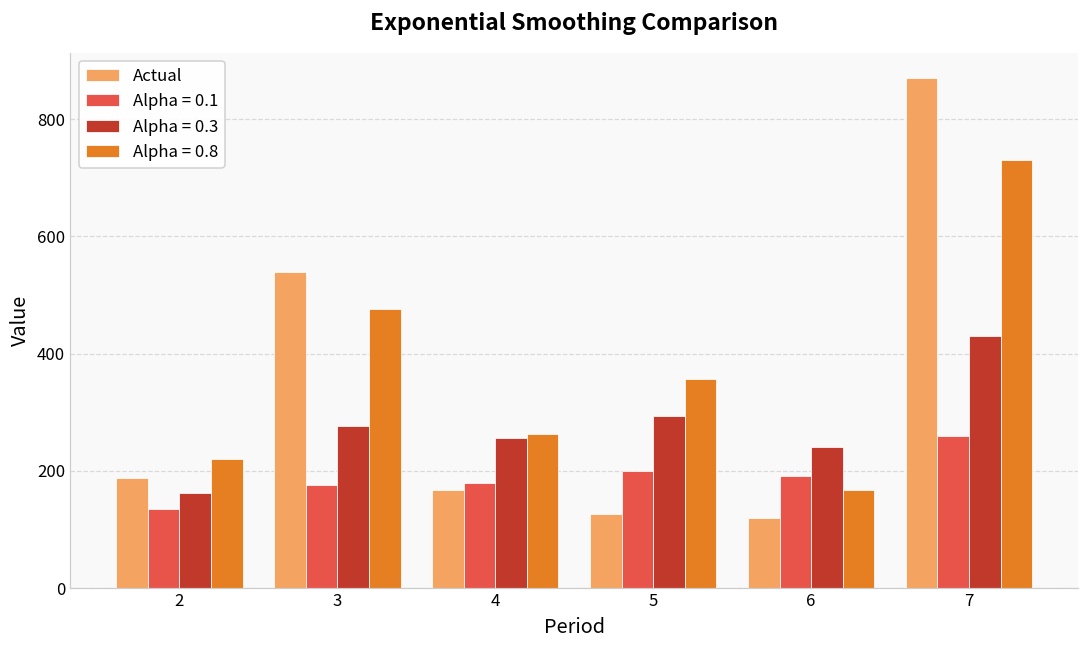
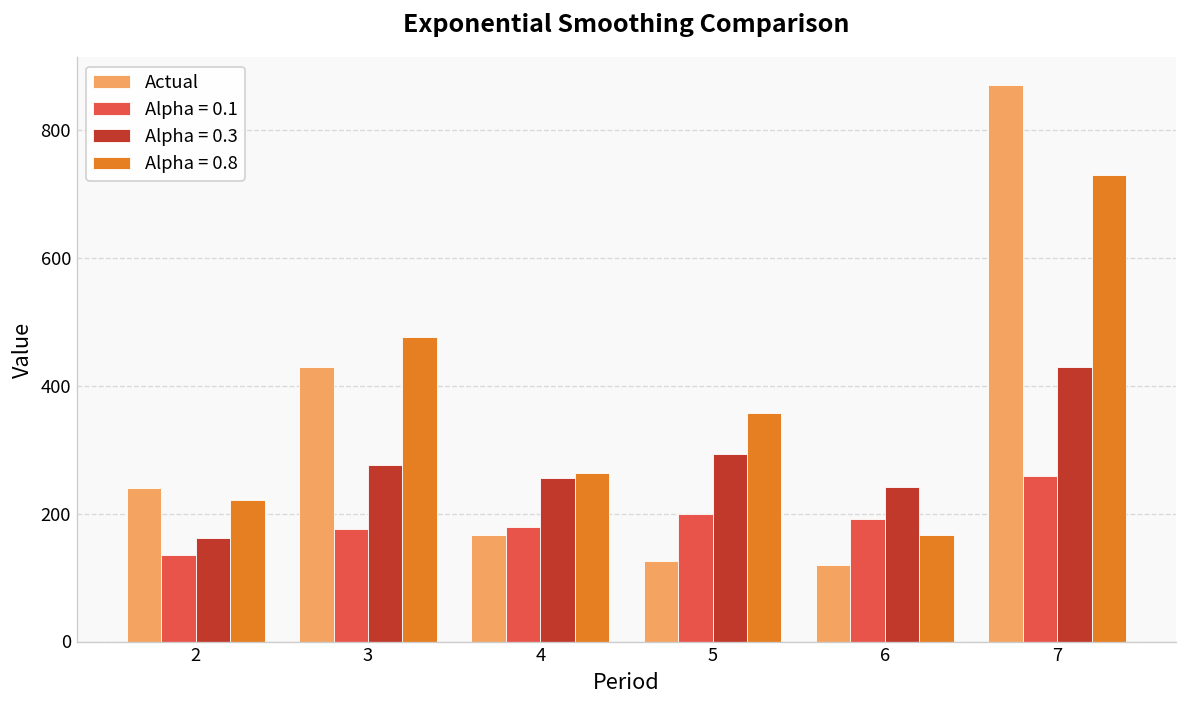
Actual, 2: 190 -> 240
Actual, 3: 540 -> 430
